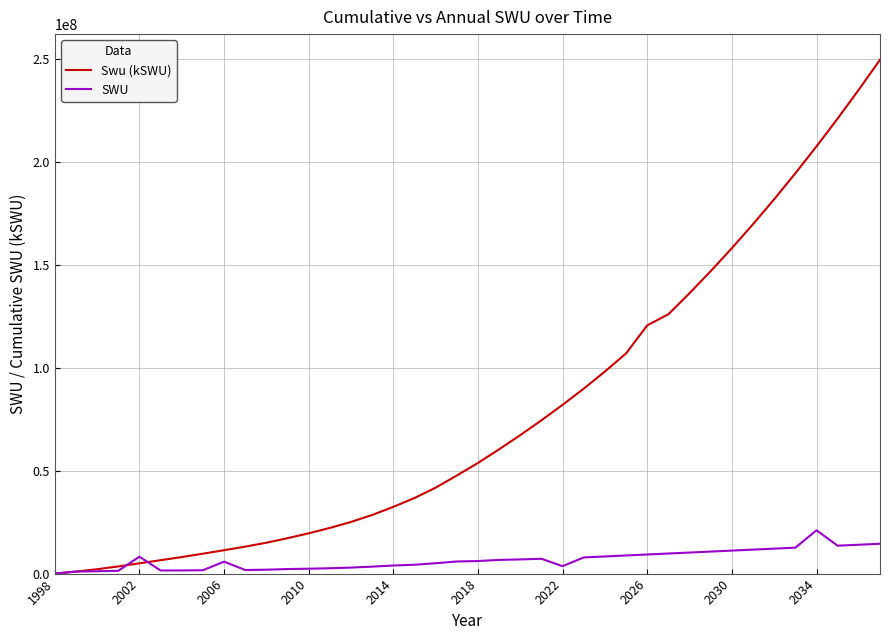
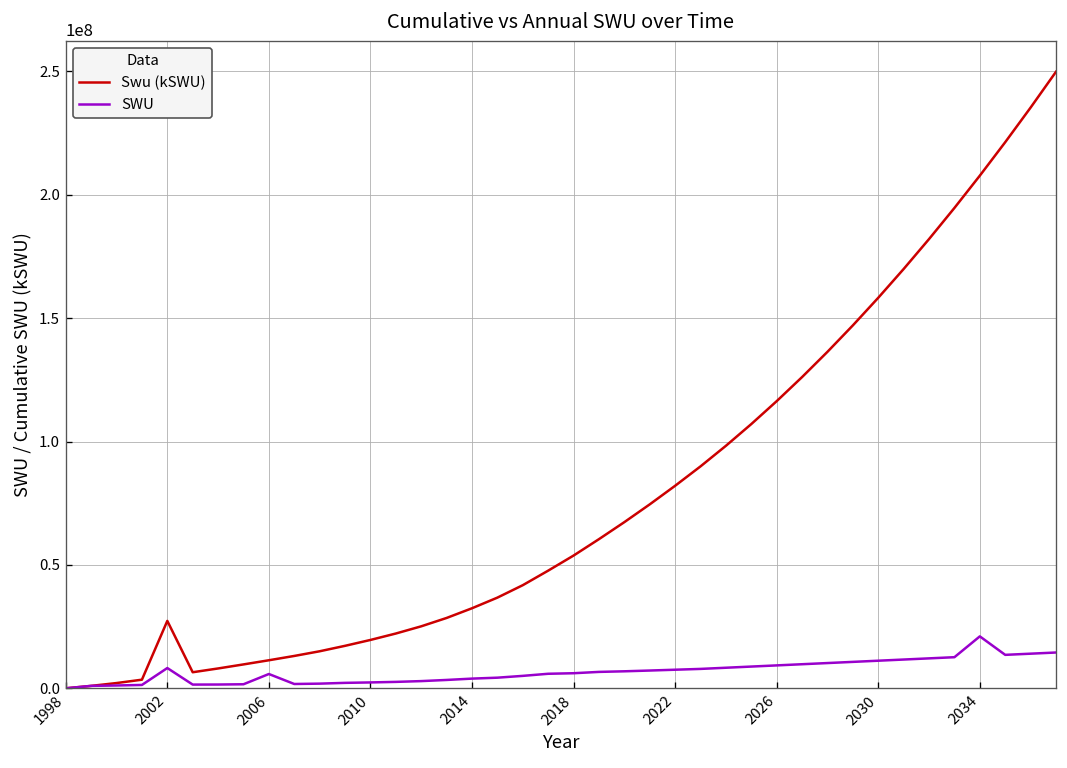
Swu (kSWU), 2002: 5000000 -> 27000000
SWU, 2022: 4000000 -> 8000000
Swu (kSWU), 2026: 121000000 -> 116000000
